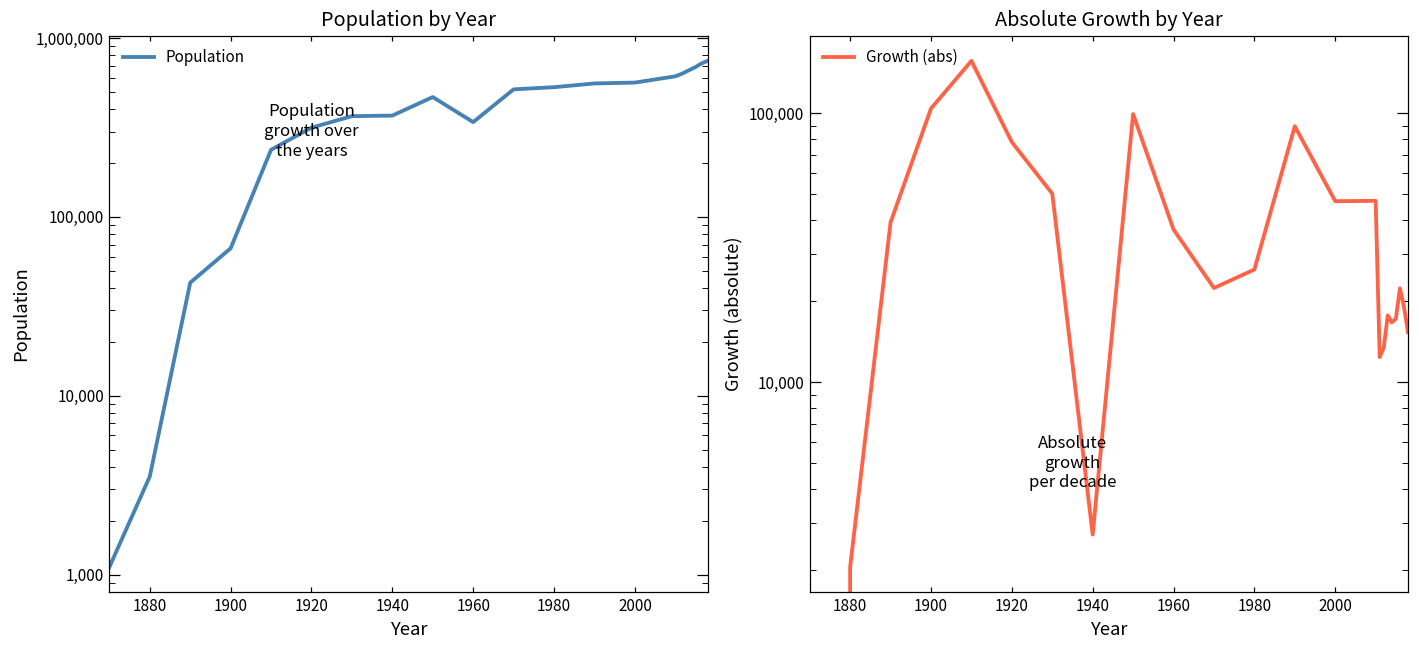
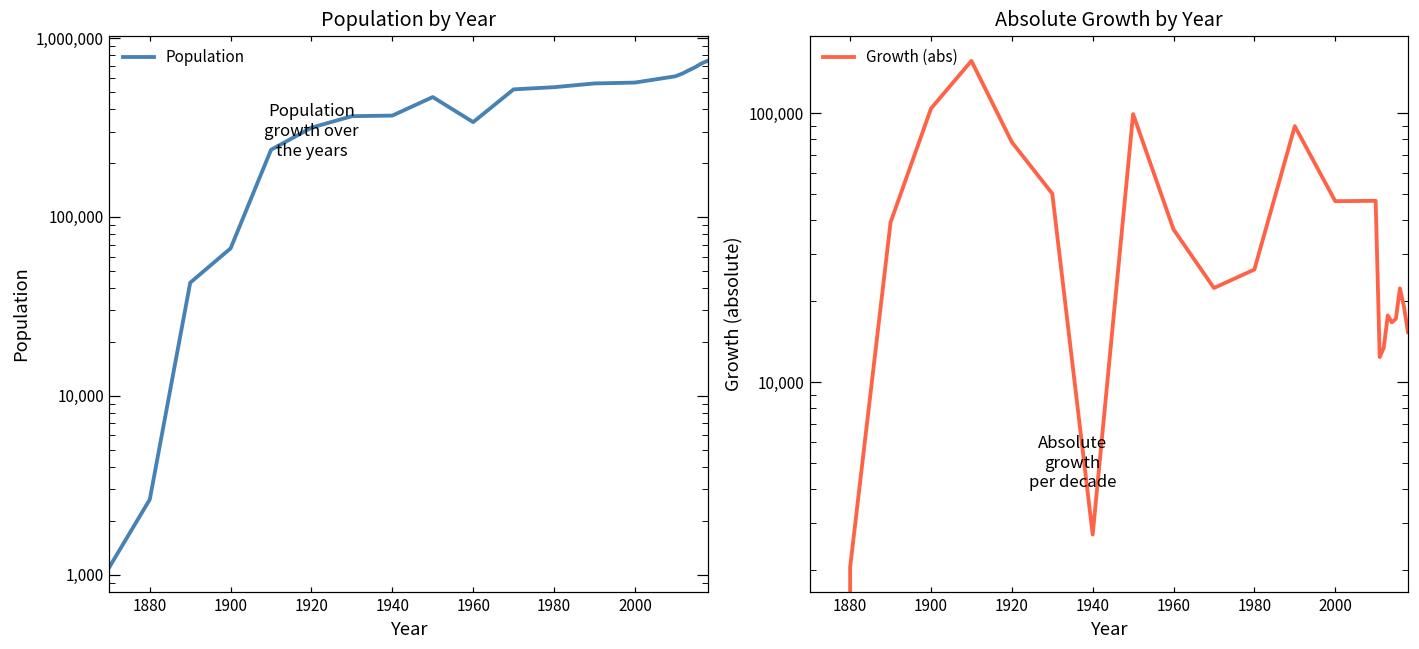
Population by Year, 1880: 3,500 -> 2,600
